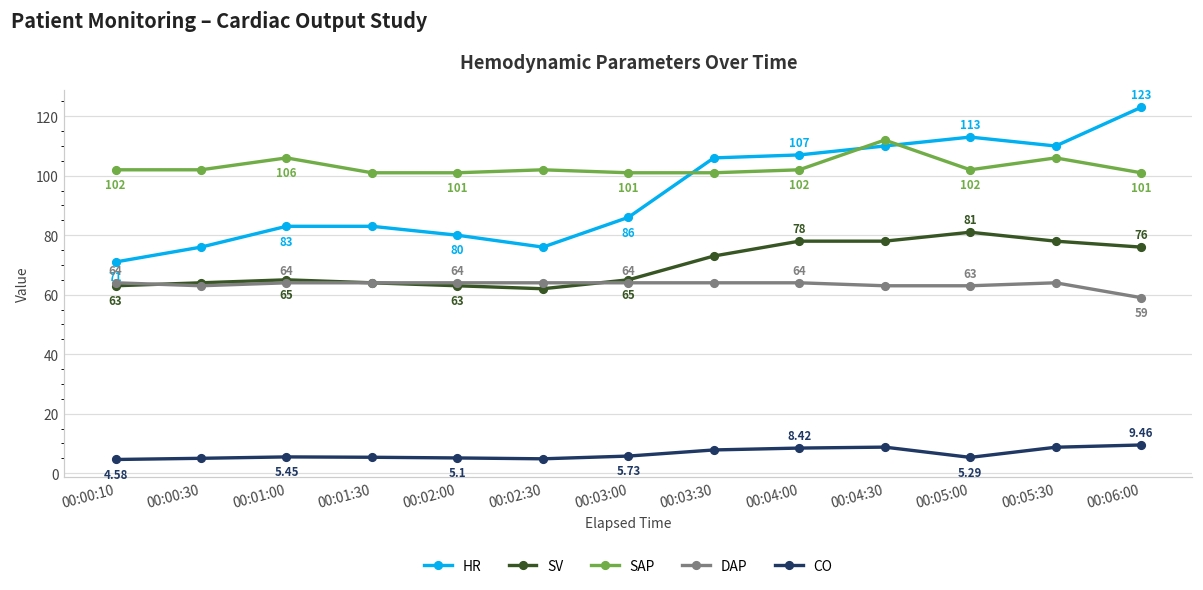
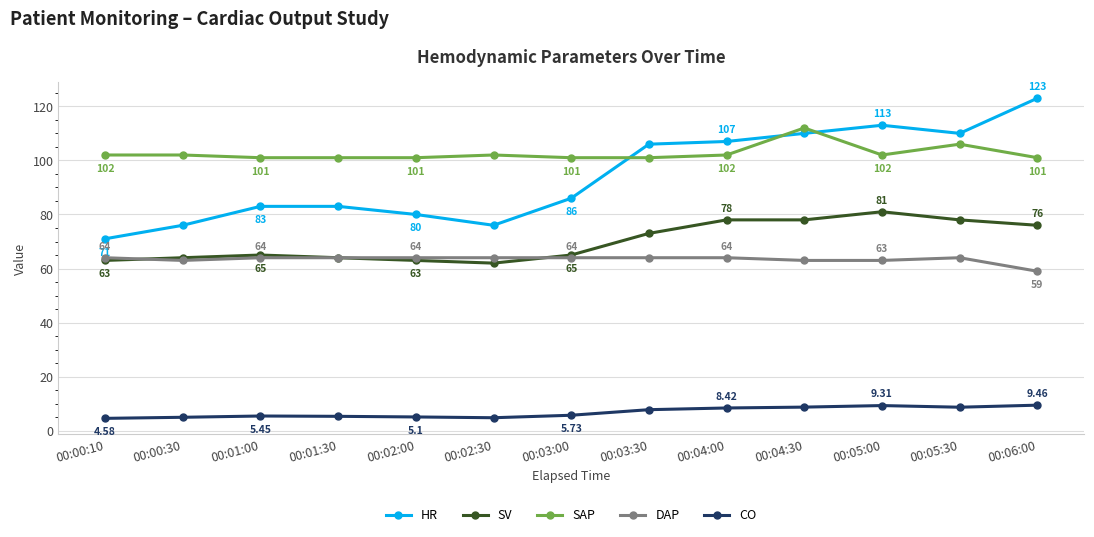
SAP, 00:01:00: 106 -> 101
CO, 00:05:00: 5.29 -> 9.31
